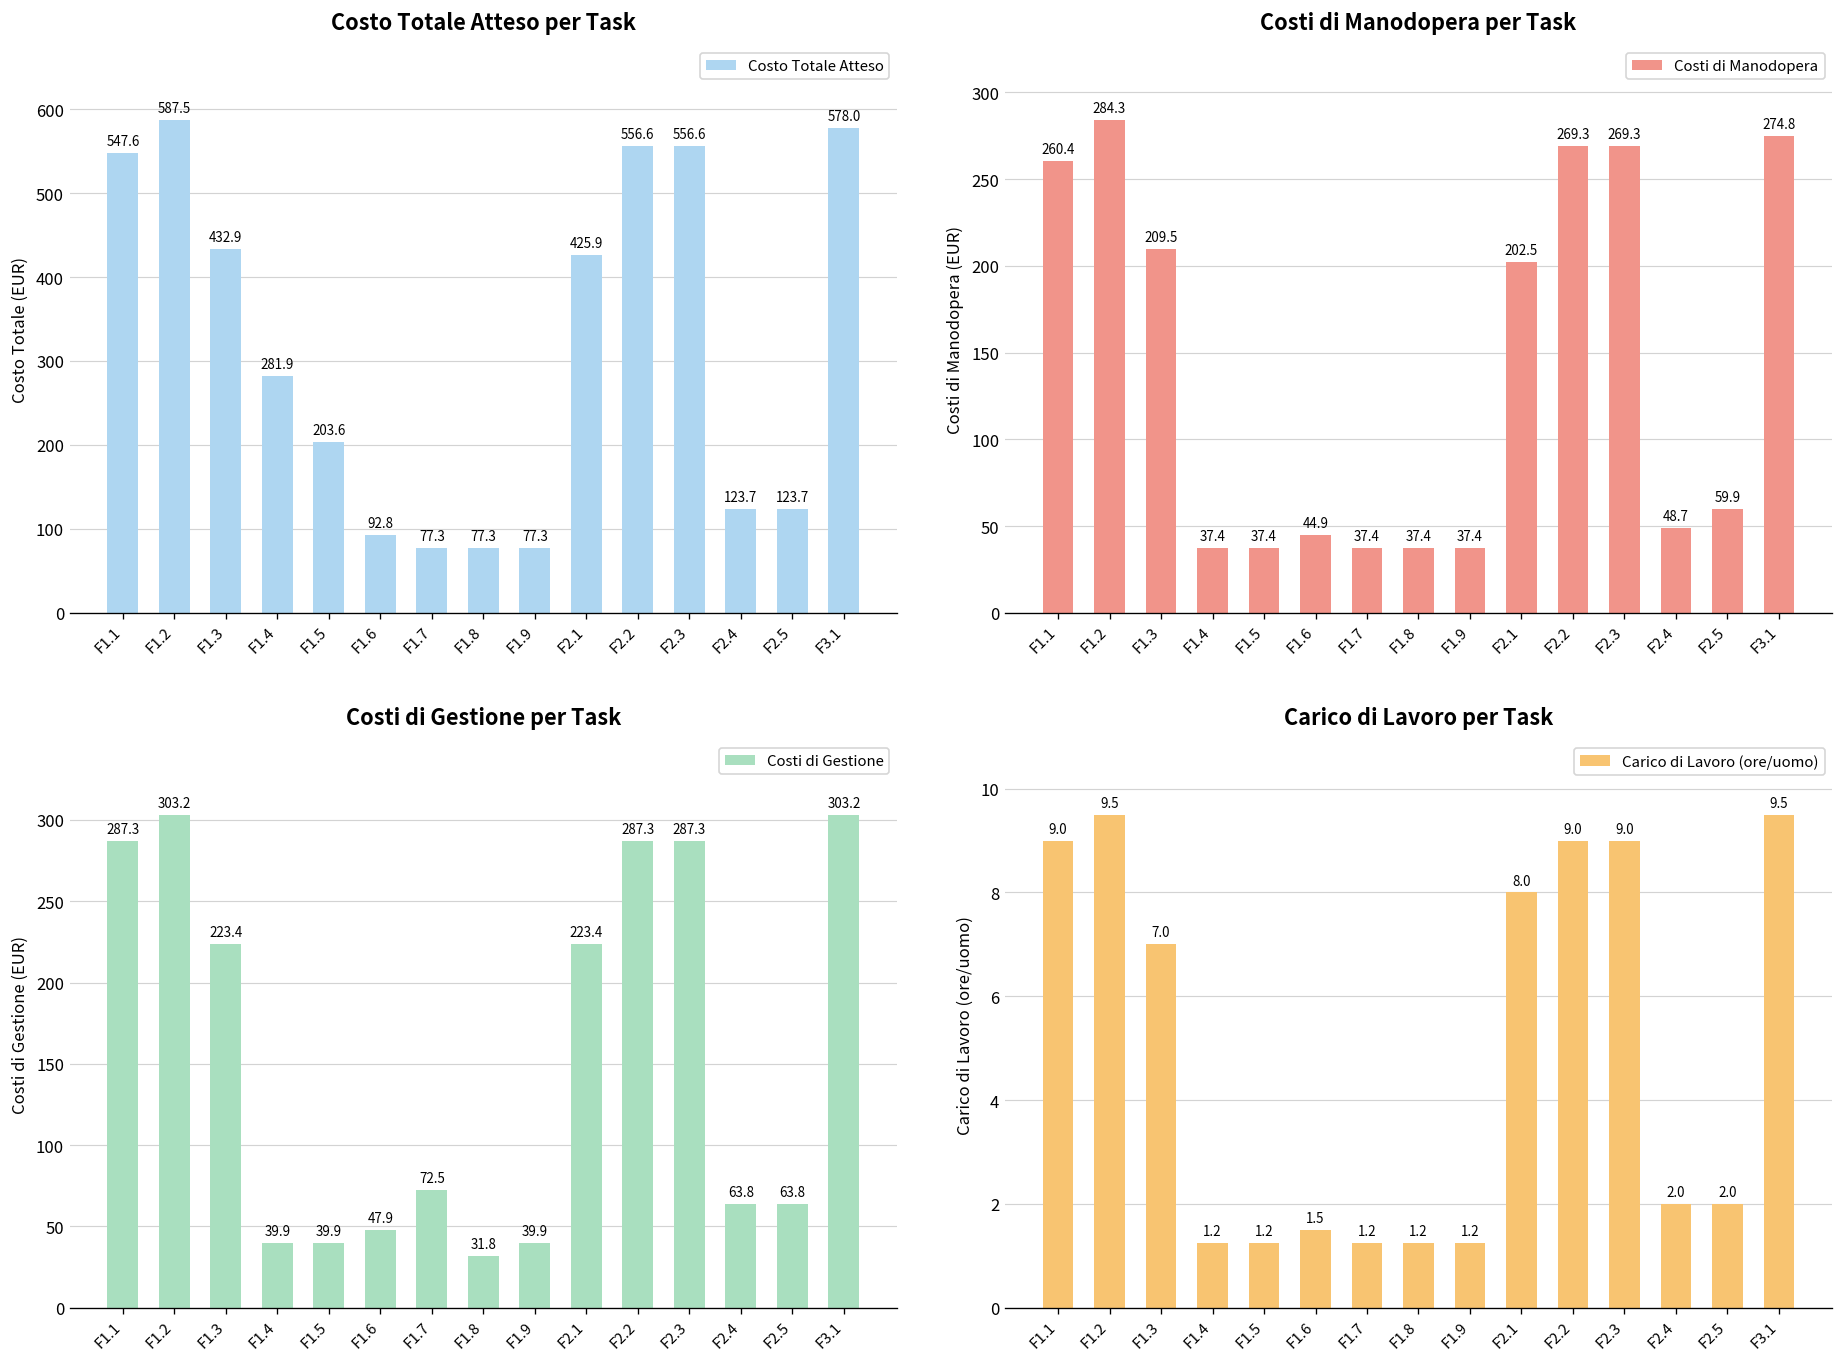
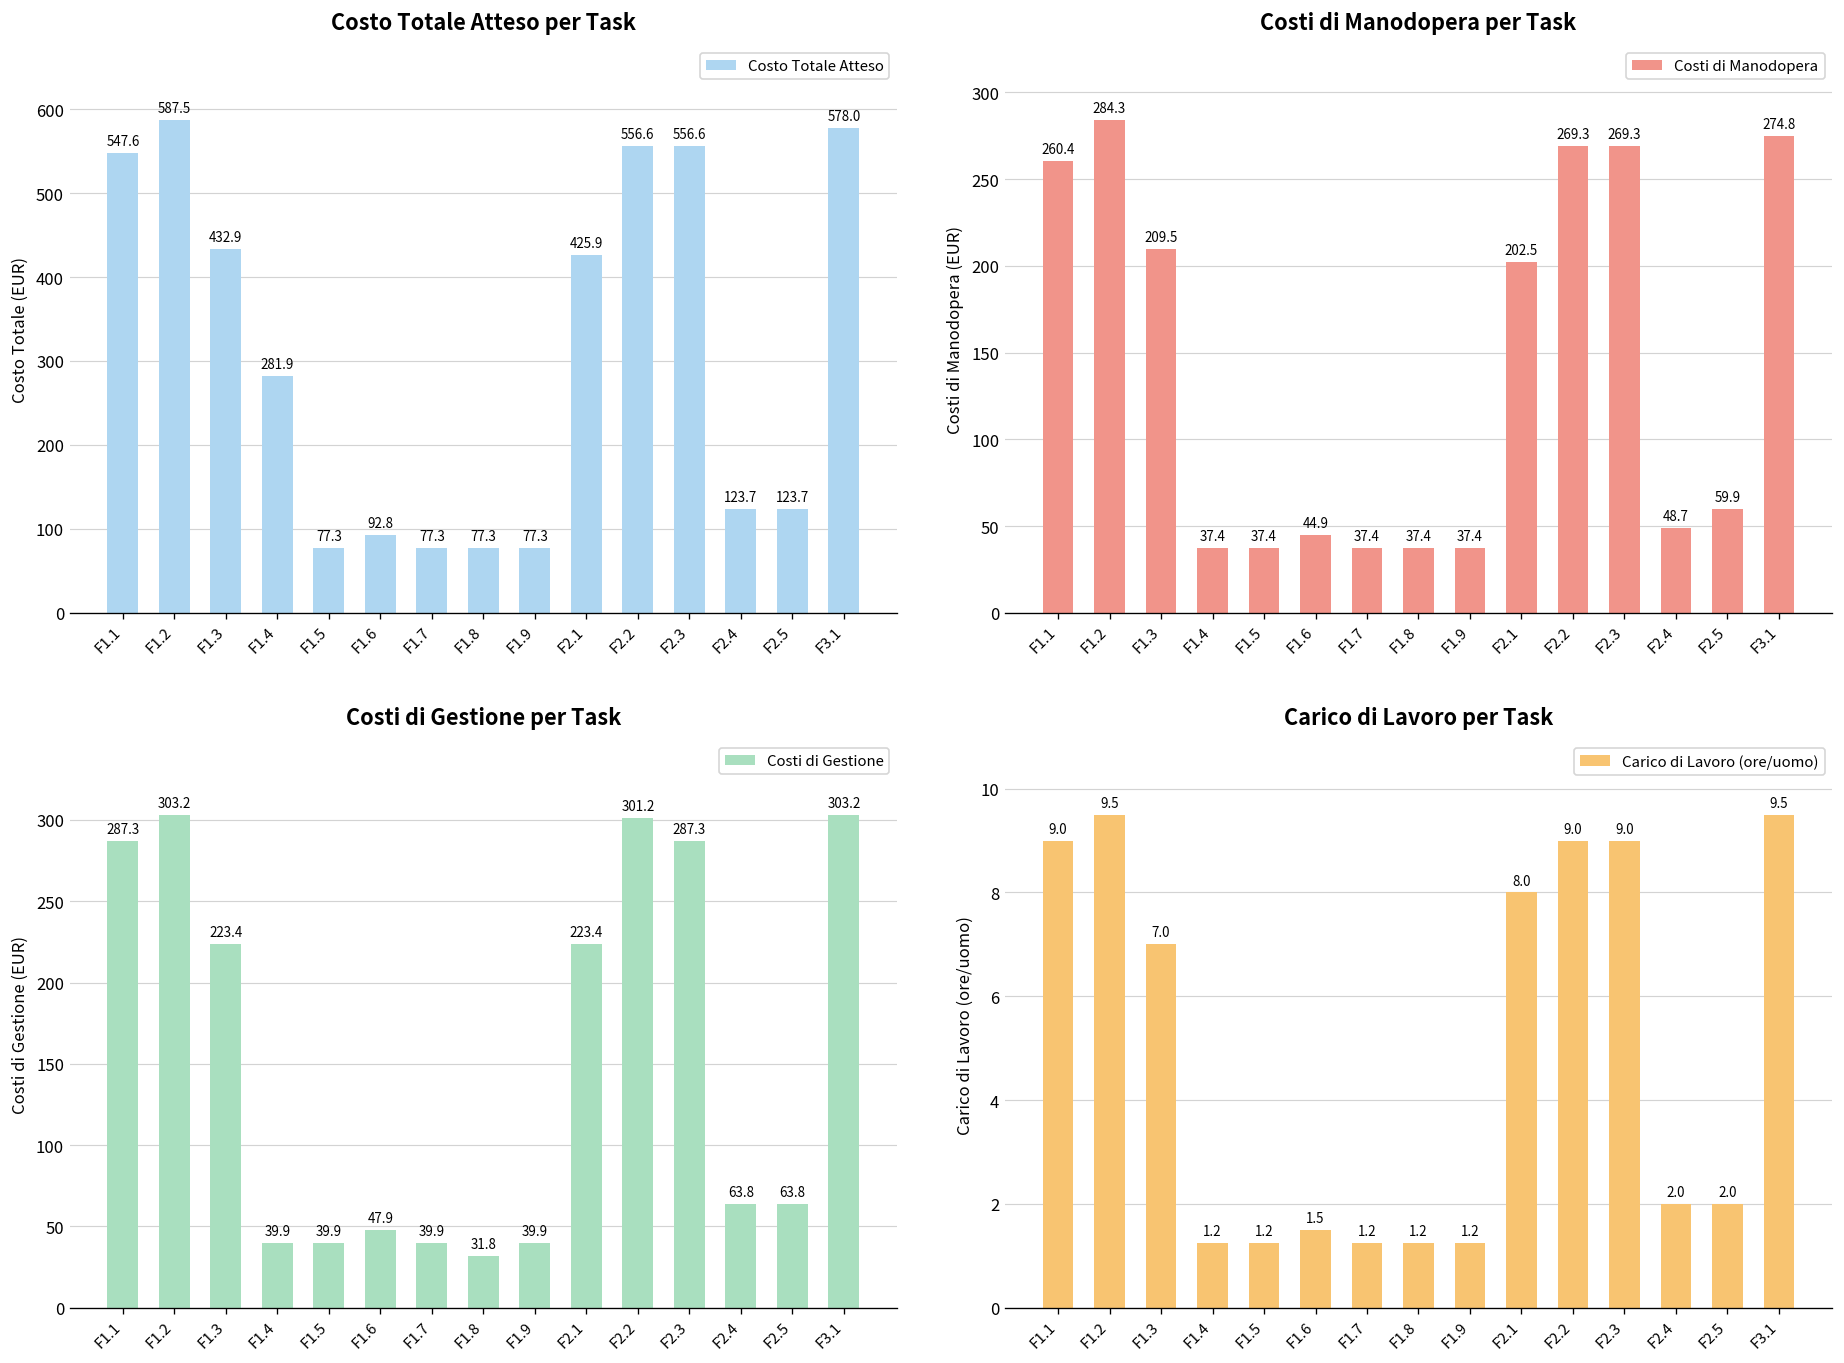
Costo Totale Atteso per Task, F1.5: 203.6 -> 77.3
Costi di Gestione per Task, F1.7: 72.5 -> 39.9
Costi di Gestione per Task, F2.2: 287.3 -> 301.2
